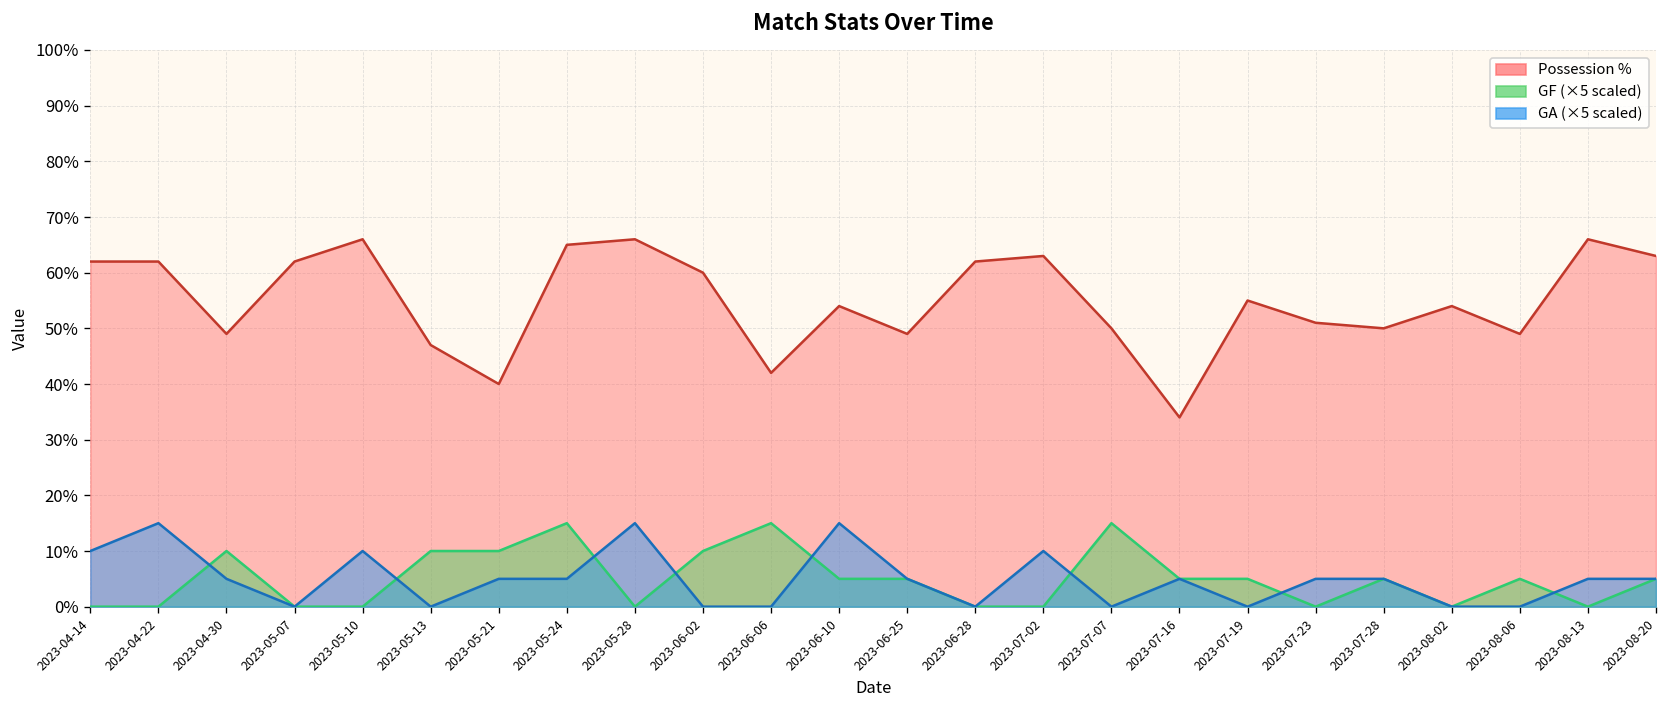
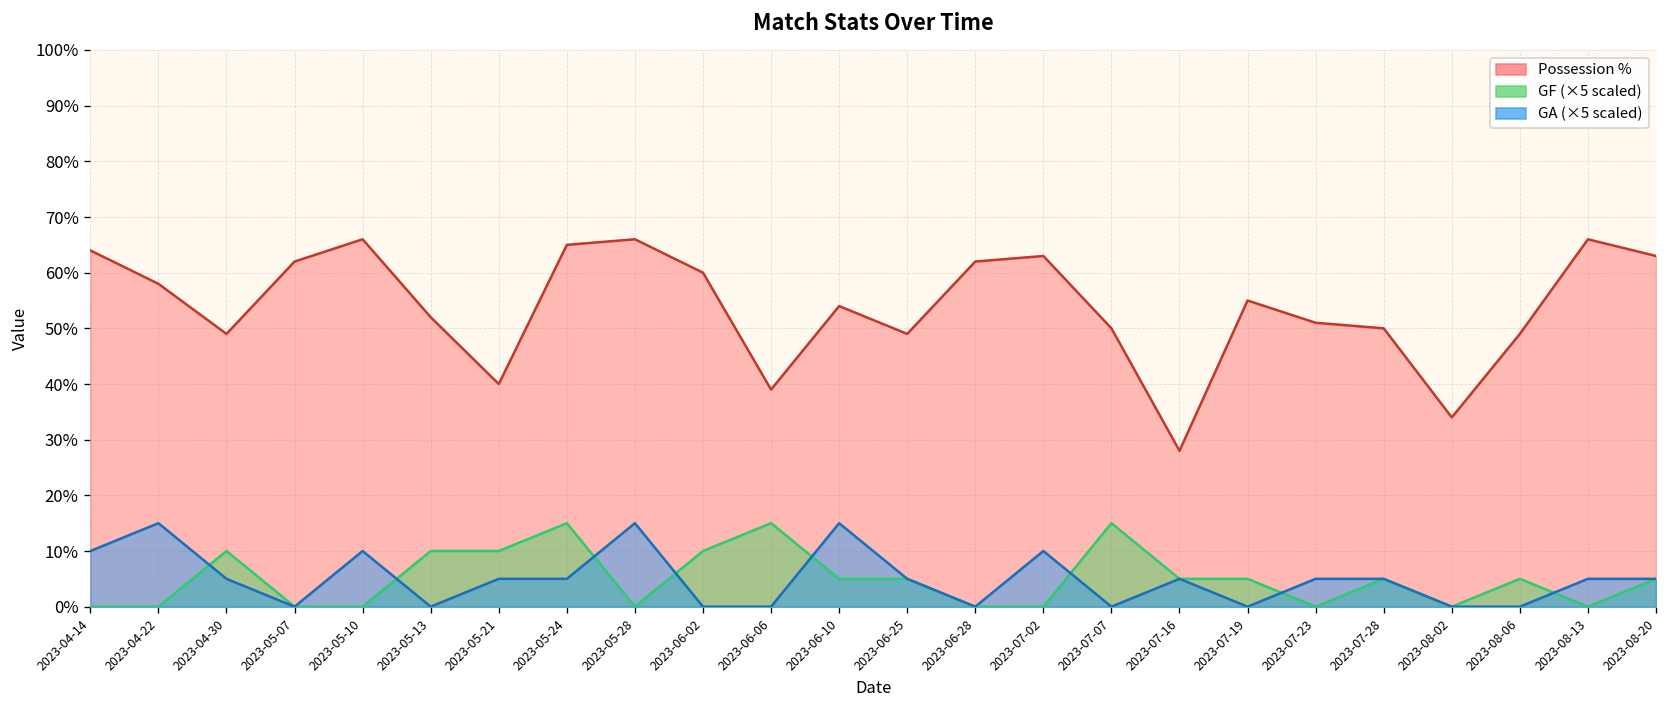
Possession %, 2023-04-14: 62% -> 64%
Possession %, 2023-04-22: 62% -> 58%
Possession %, 2023-05-13: 47% -> 52%
Possession %, 2023-06-06: 42% -> 39%
Possession %, 2023-07-16: 34% -> 28%
Possession %, 2023-08-02: 54% -> 34%
